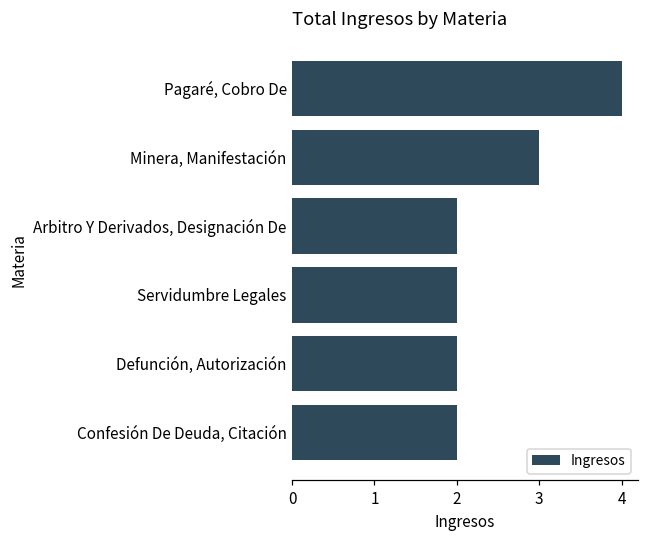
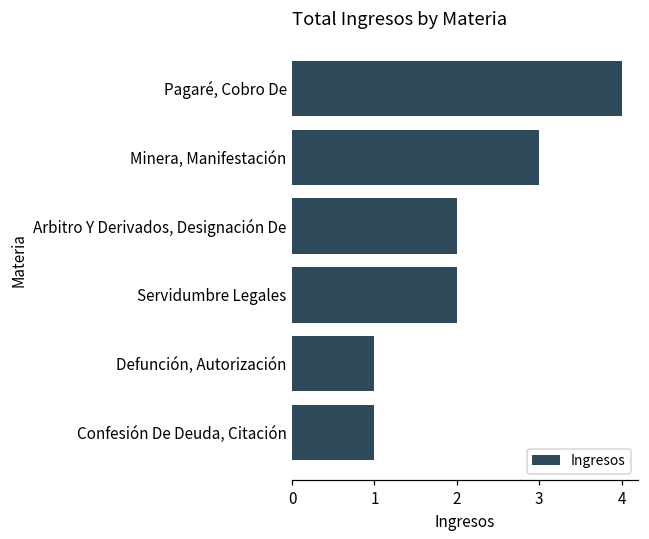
Defunción, Autorización: 2 -> 1
Confesión De Deuda, Citación: 2 -> 1
